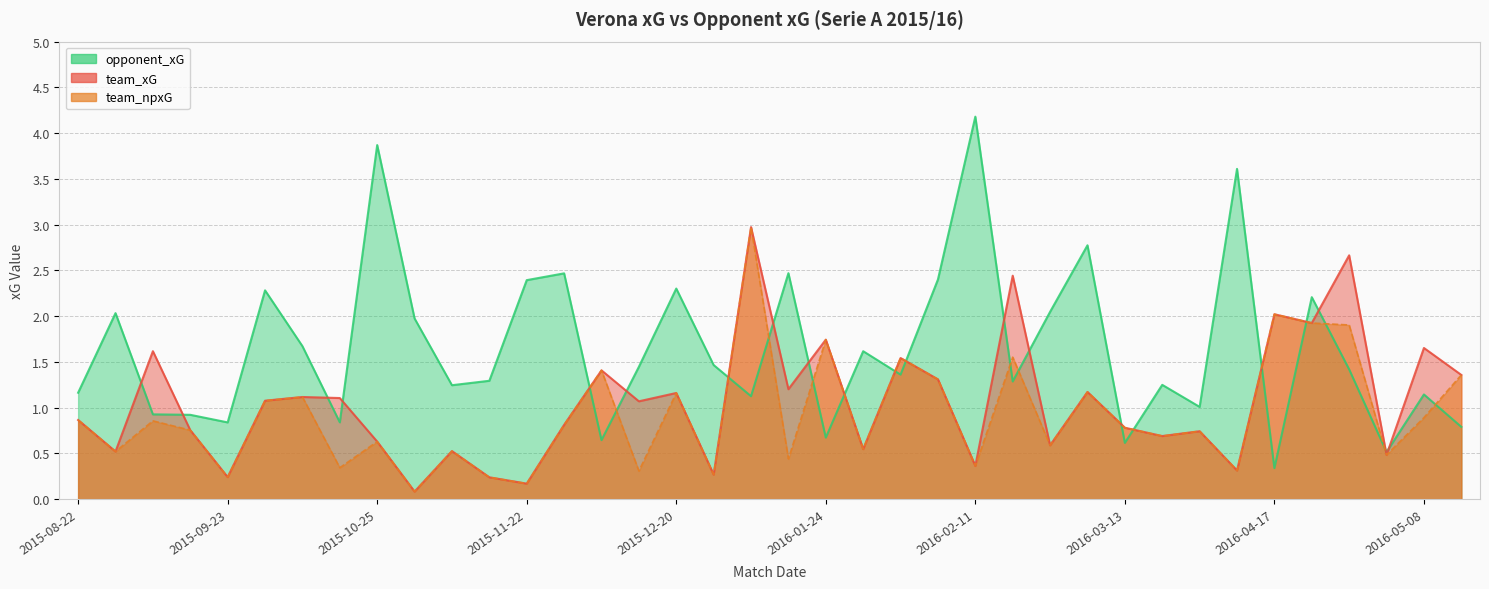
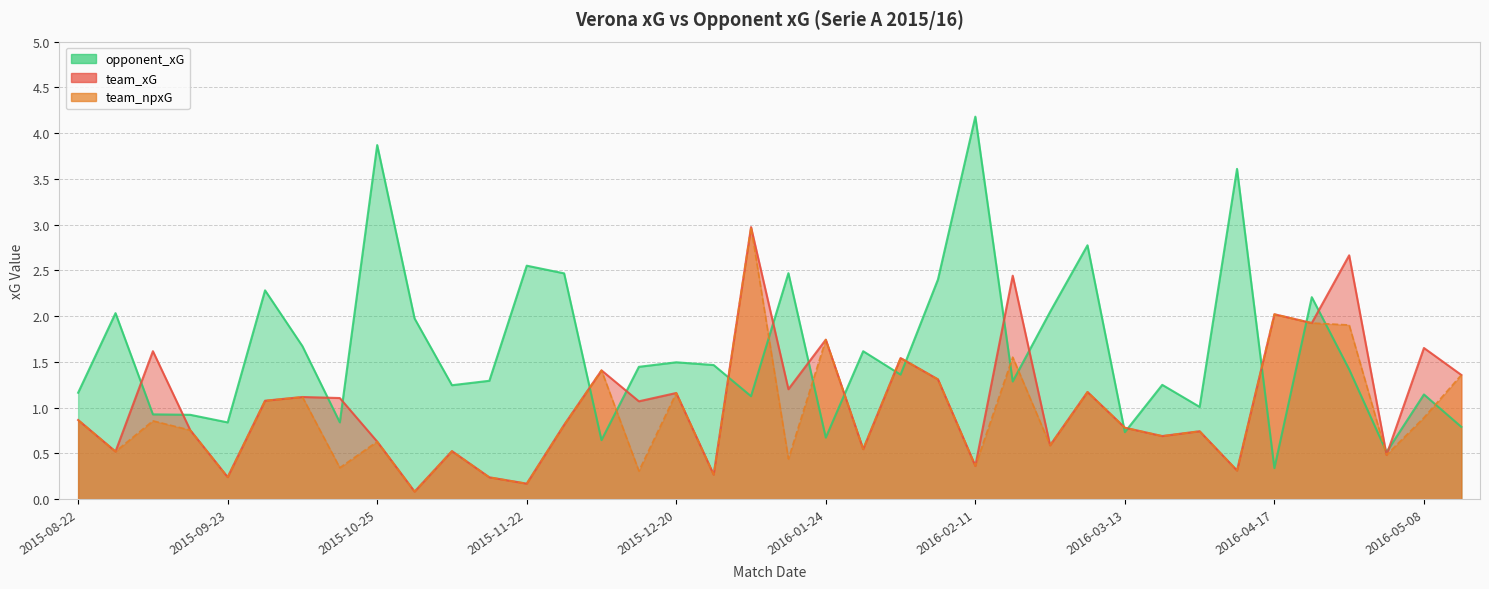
opponent_xG, 2015-11-22: 2.4 -> 2.6
opponent_xG, 2015-12-20: 2.3 -> 1.5
opponent_xG, 2016-03-13: 0.6 -> 0.7
